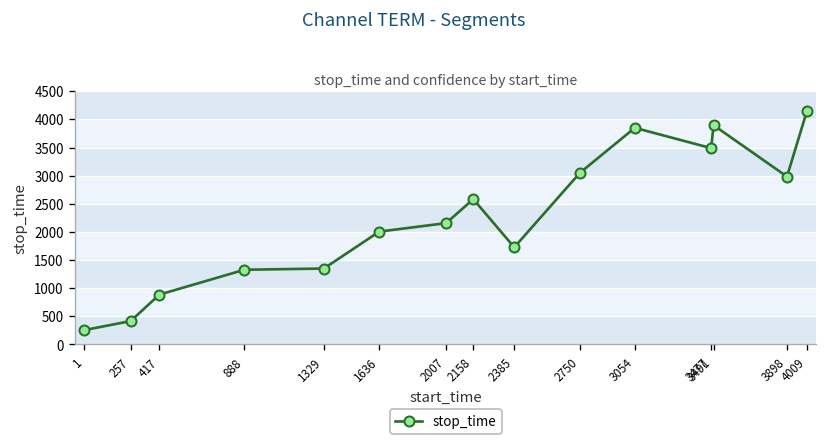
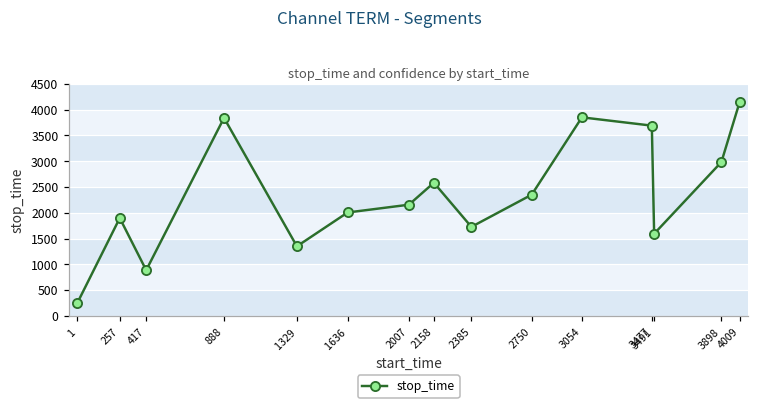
257: 400 -> 1900
888: 1300 -> 3800
2750: 3100 -> 2400
3477: 3500 -> 3700
3491: 3900 -> 1600
